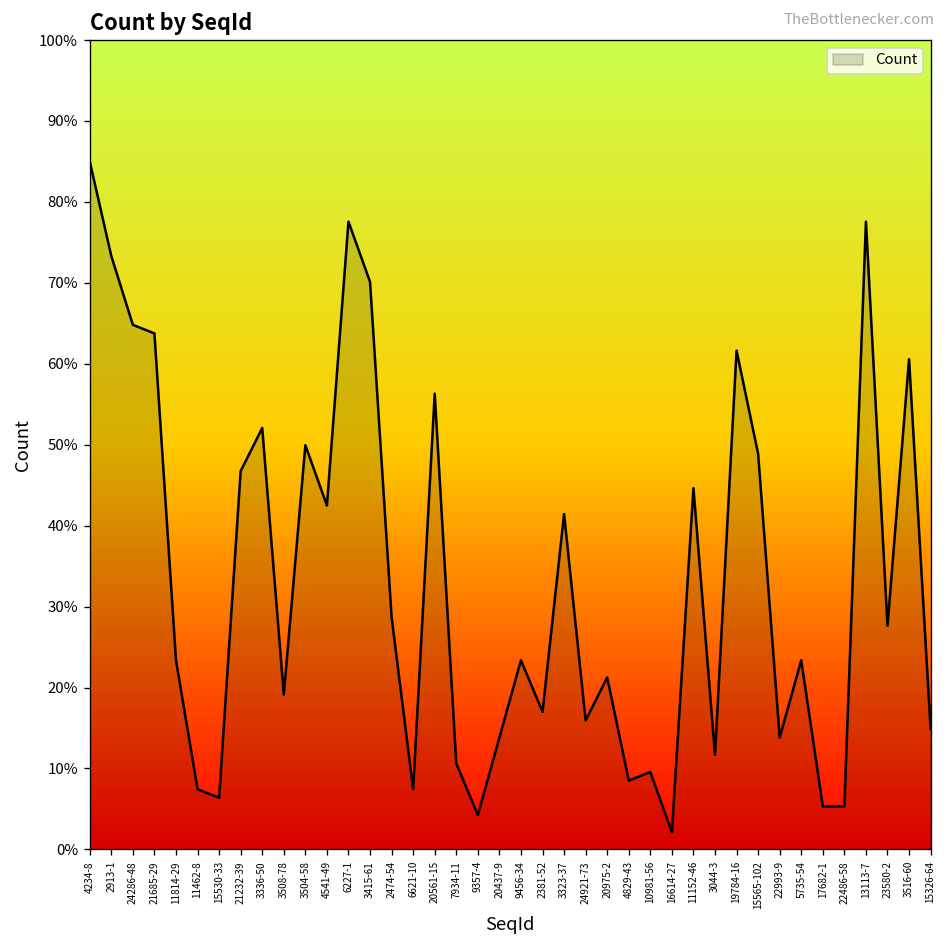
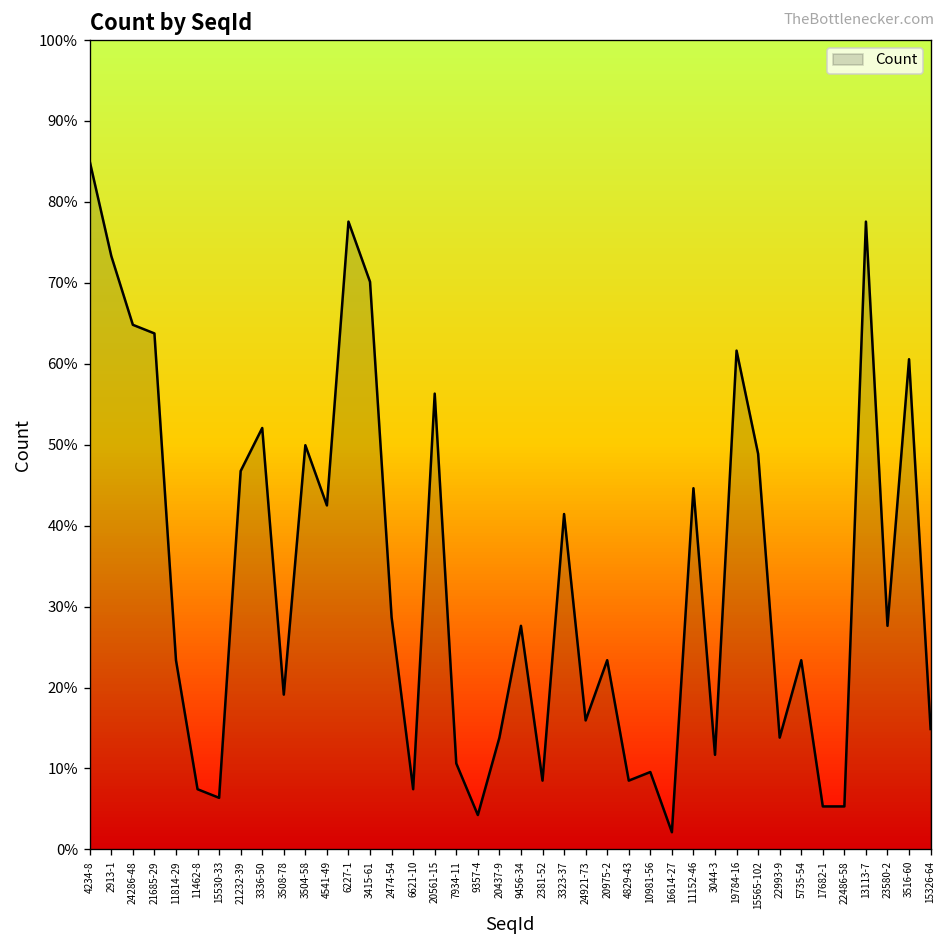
9456-34: 23% -> 28%
2381-52: 17% -> 9%
20975-2: 21% -> 23%
